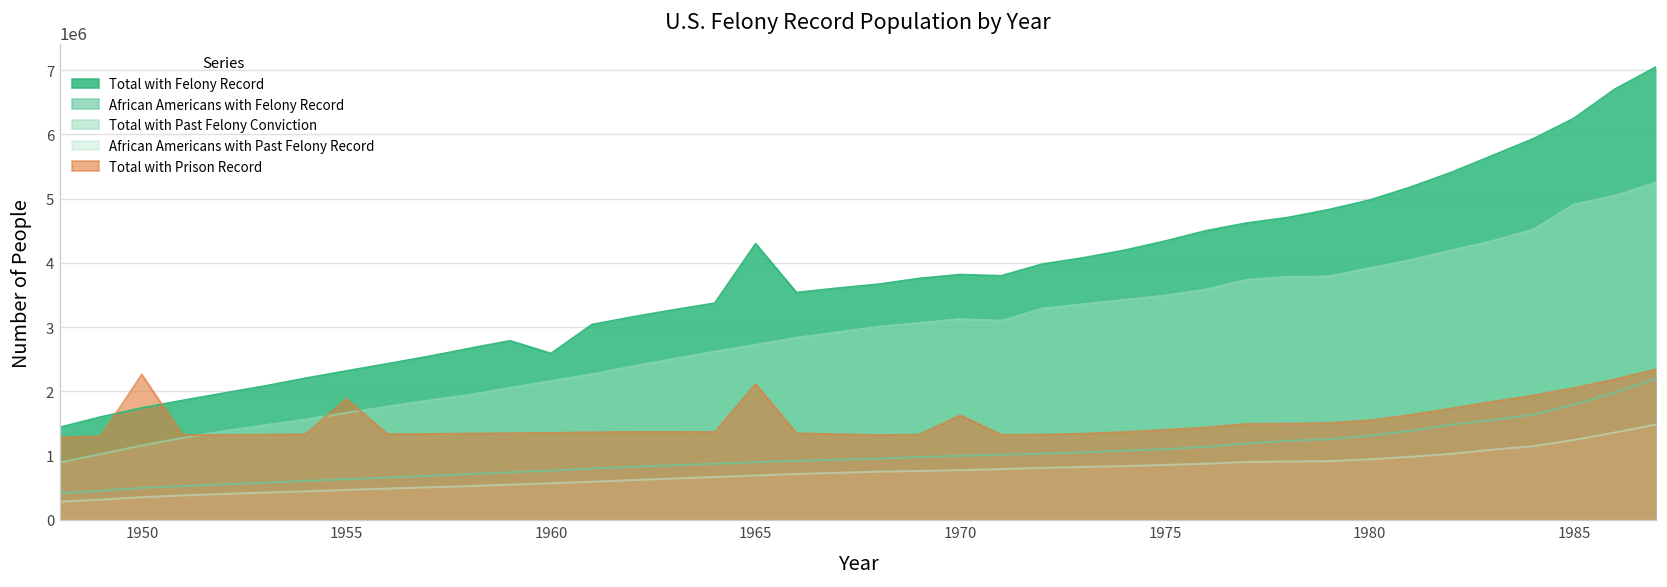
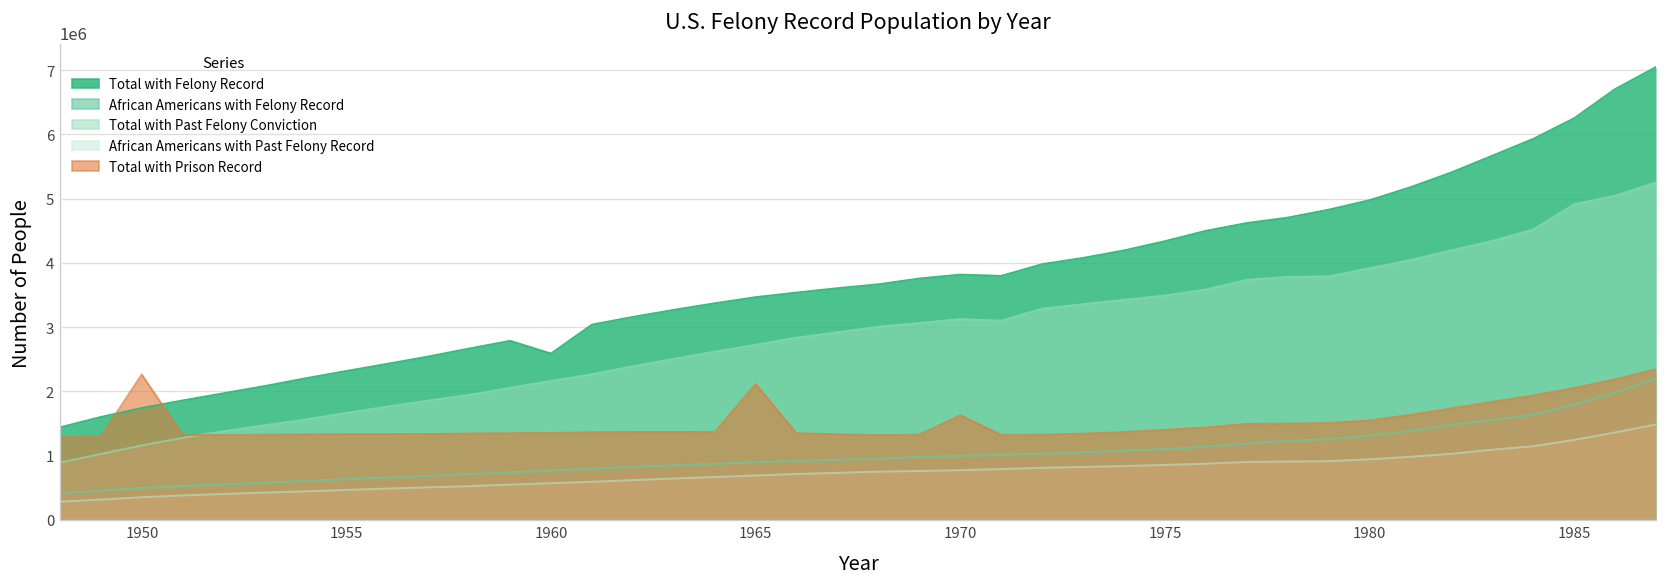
Total with Prison Record, 1955: 1900000 -> 1300000
Total with Felony Record, 1965: 4300000 -> 3500000
